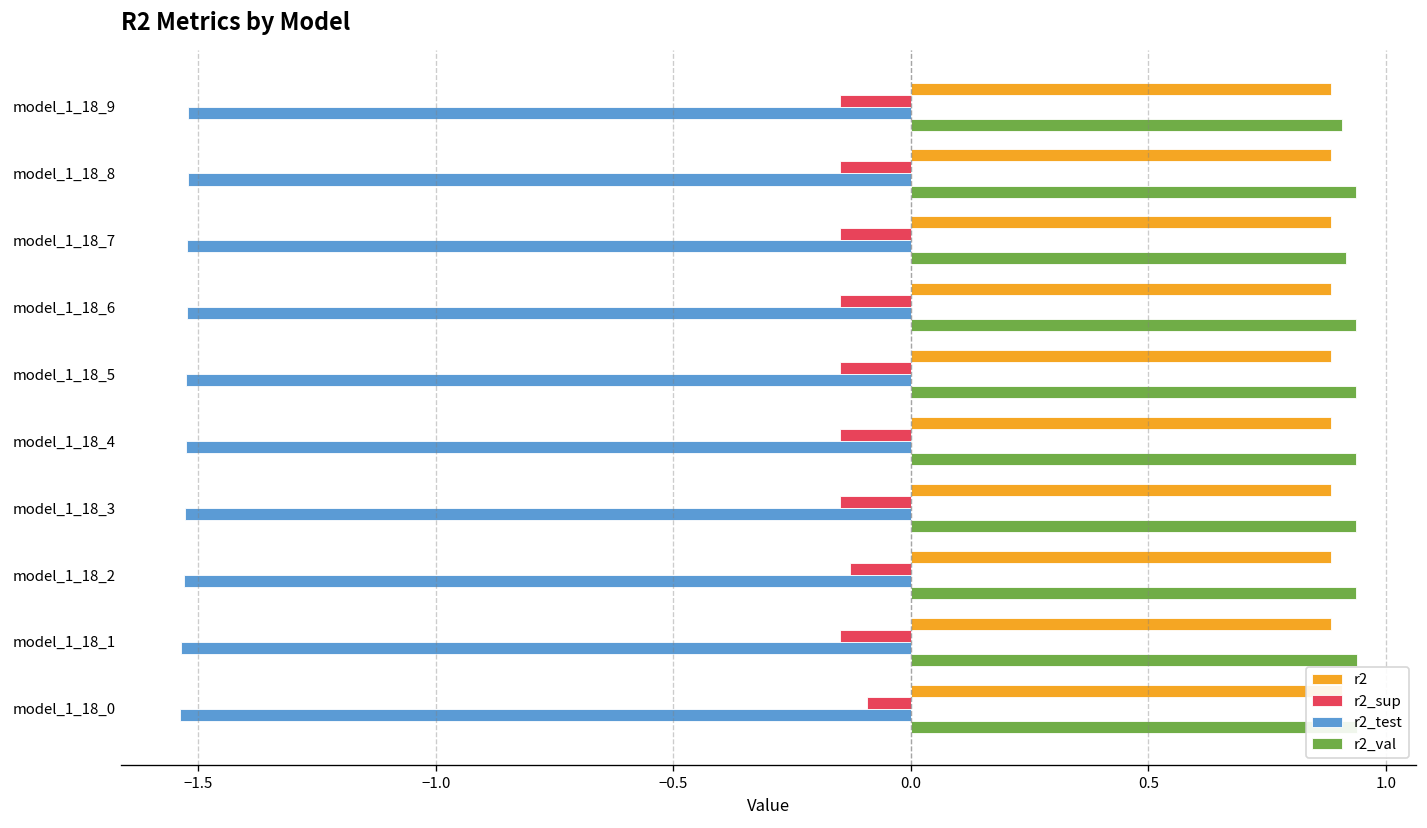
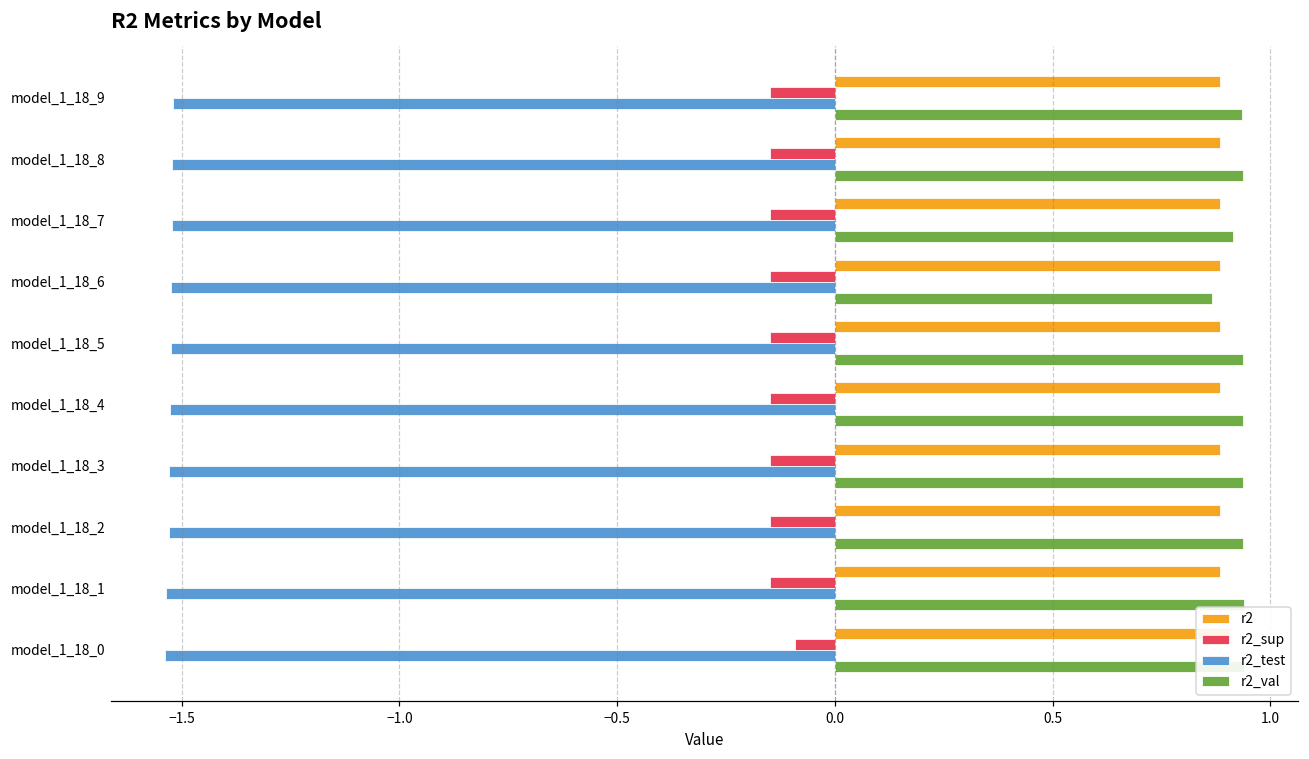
r2_val, model_1_18_9: 0.91 -> 0.94
r2_val, model_1_18_6: 0.94 -> 0.87
r2_sup, model_1_18_2: -0.13 -> -0.15
